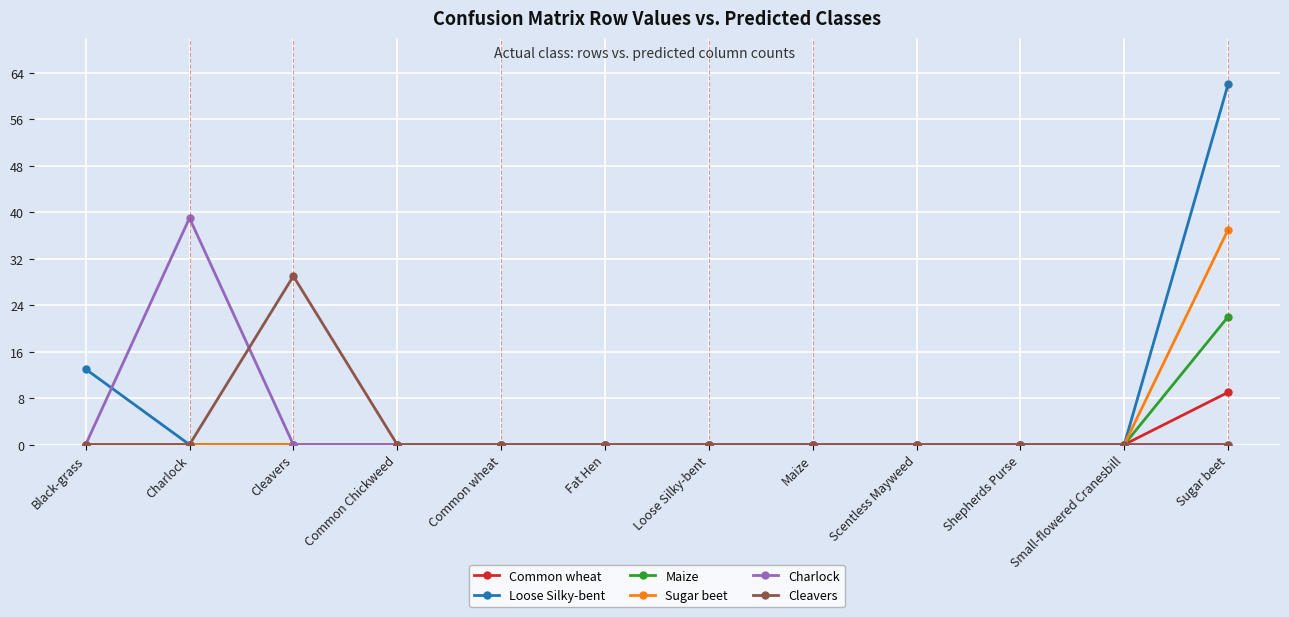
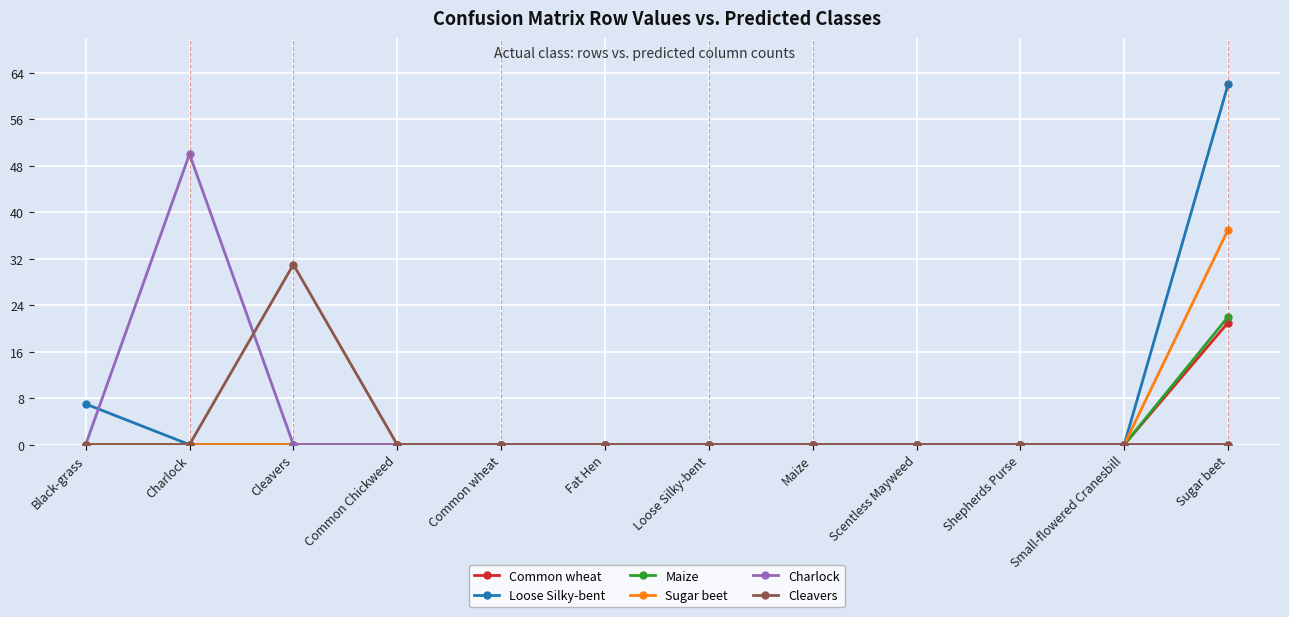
Loose Silky-bent, Black-grass: 13 -> 7
Charlock, Charlock: 39 -> 50
Cleavers, Cleavers: 29 -> 31
Common wheat, Sugar beet: 9 -> 21
